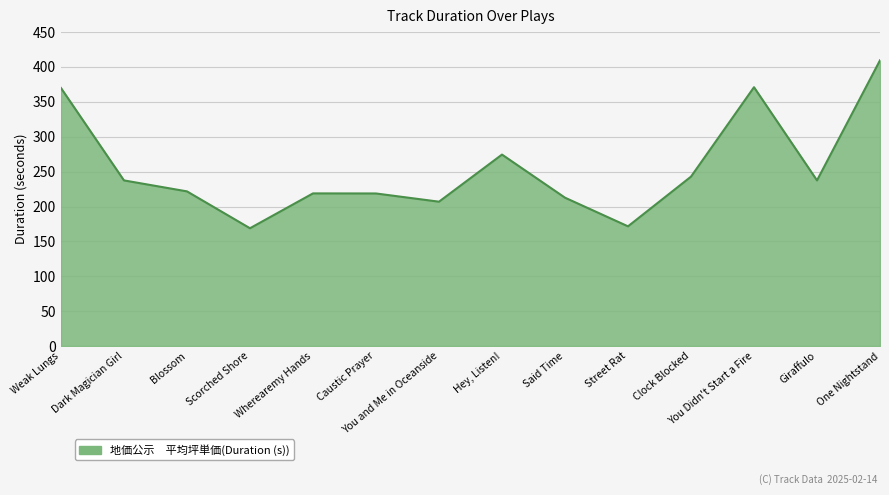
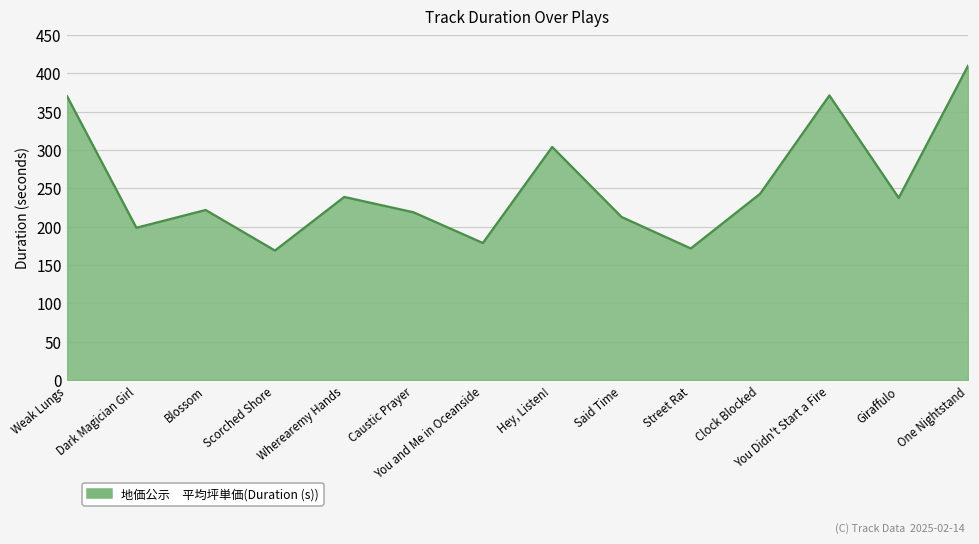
Dark Magician Girl: 240 -> 200
Wherearemy Hands: 220 -> 240
You and Me in Oceanside: 210 -> 180
Hey, Listen!: 270 -> 300
